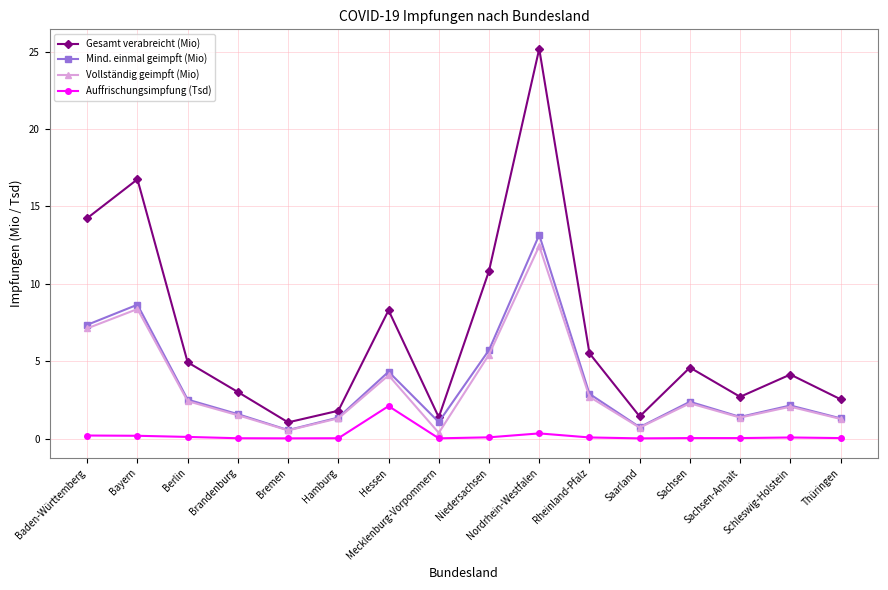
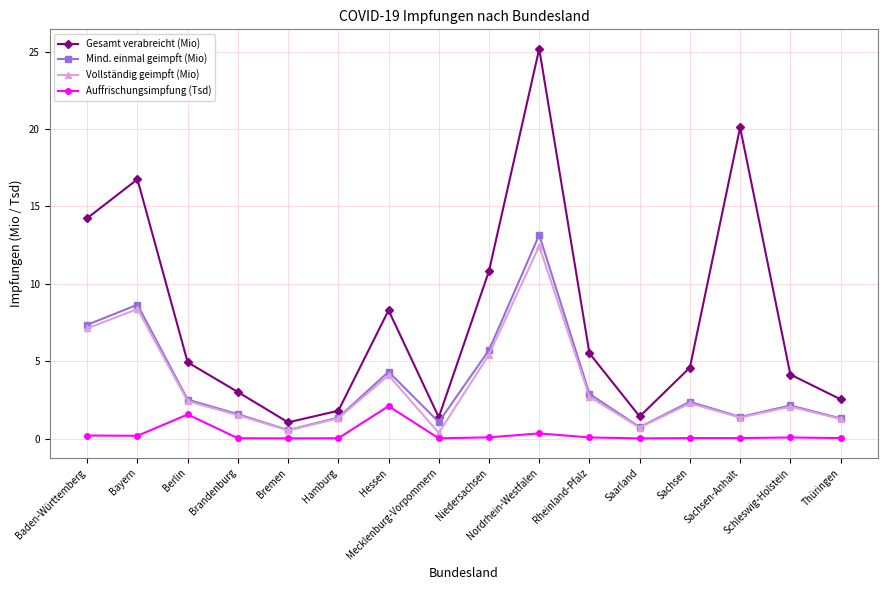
Auffrischungsimpfung (Tsd), Berlin: 0.1 -> 1.6
Gesamt verabreicht (Mio), Sachsen-Anhalt: 2.7 -> 20.1
